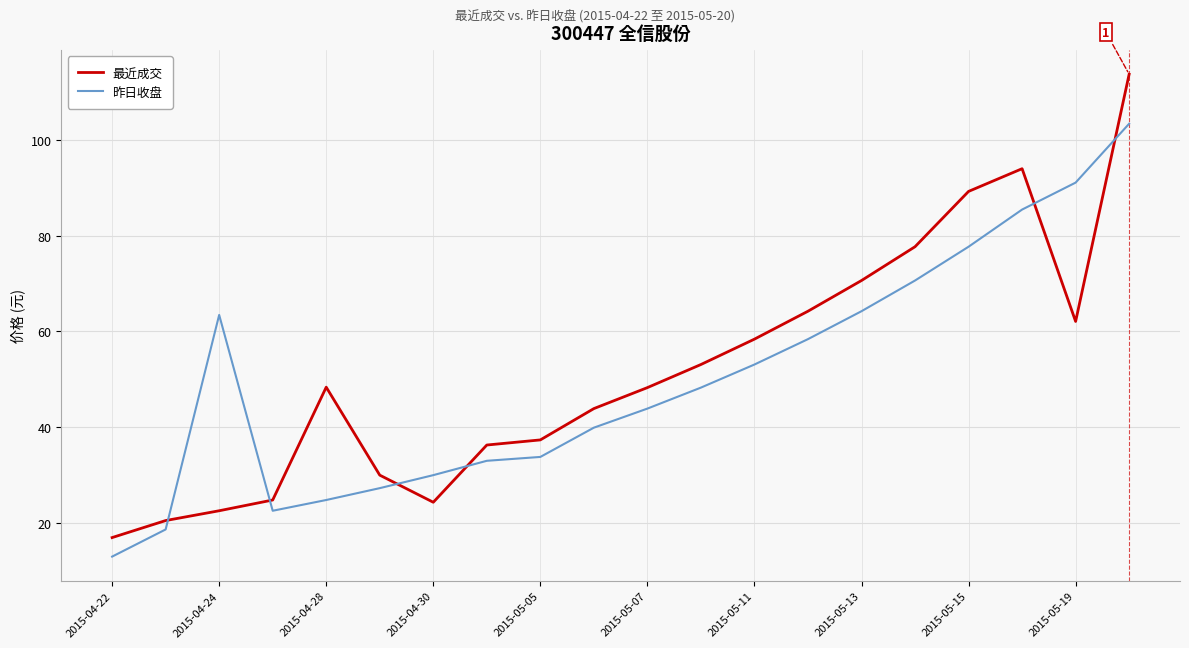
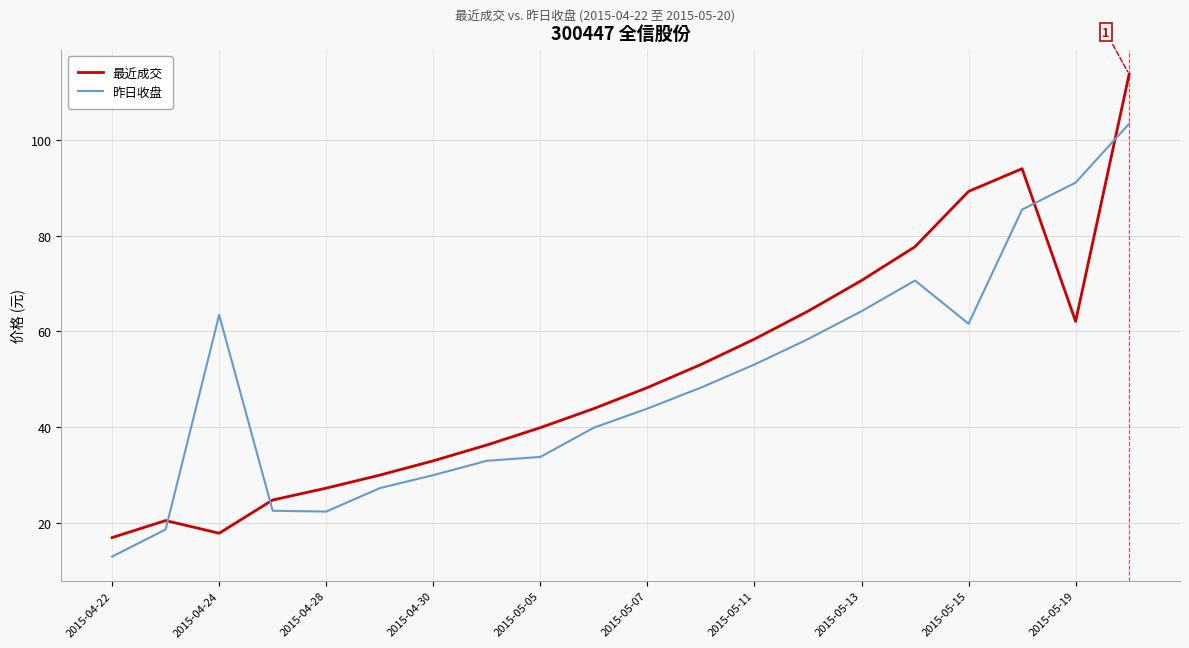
最近成交, 2015-04-24: 23 -> 18
最近成交, 2015-04-28: 48 -> 27
昨日收盘, 2015-04-28: 25 -> 22
最近成交, 2015-04-30: 24 -> 33
最近成交, 2015-05-05: 37 -> 40
昨日收盘, 2015-05-15: 78 -> 62
